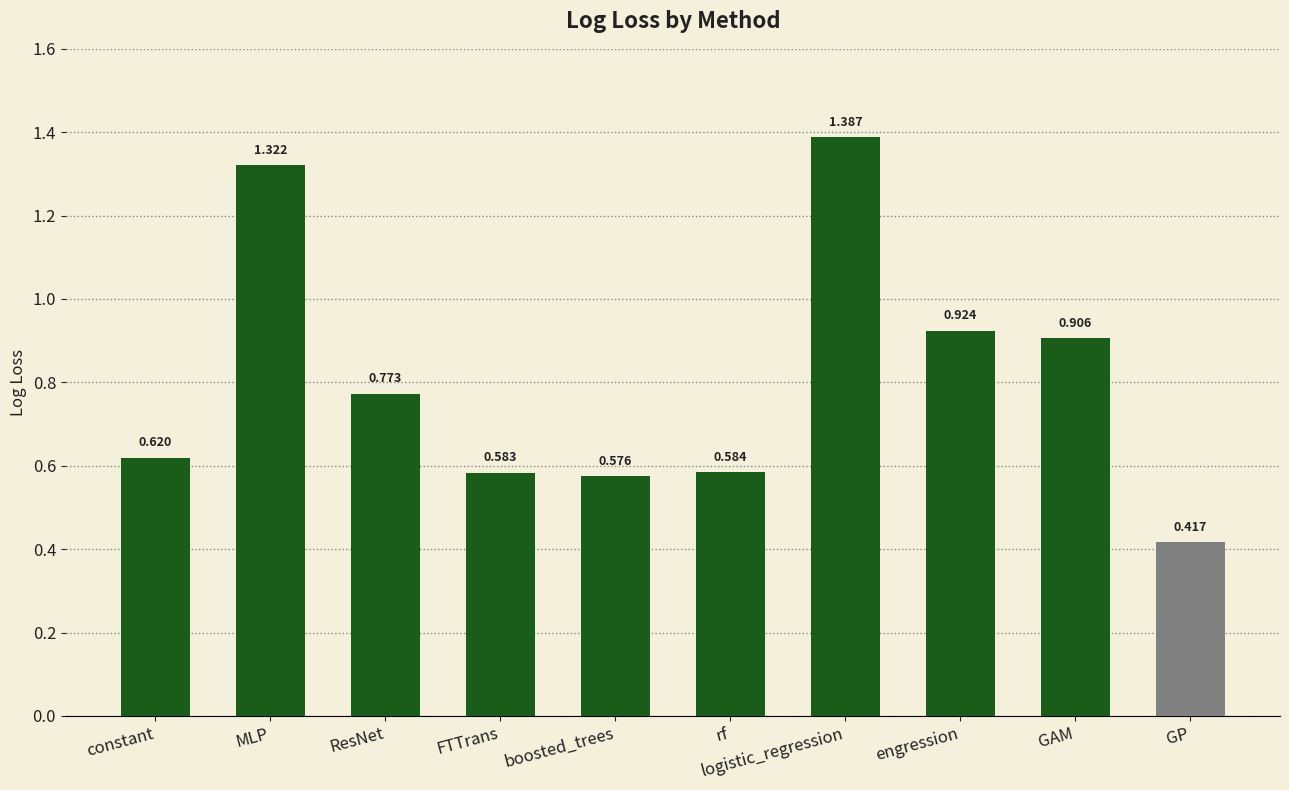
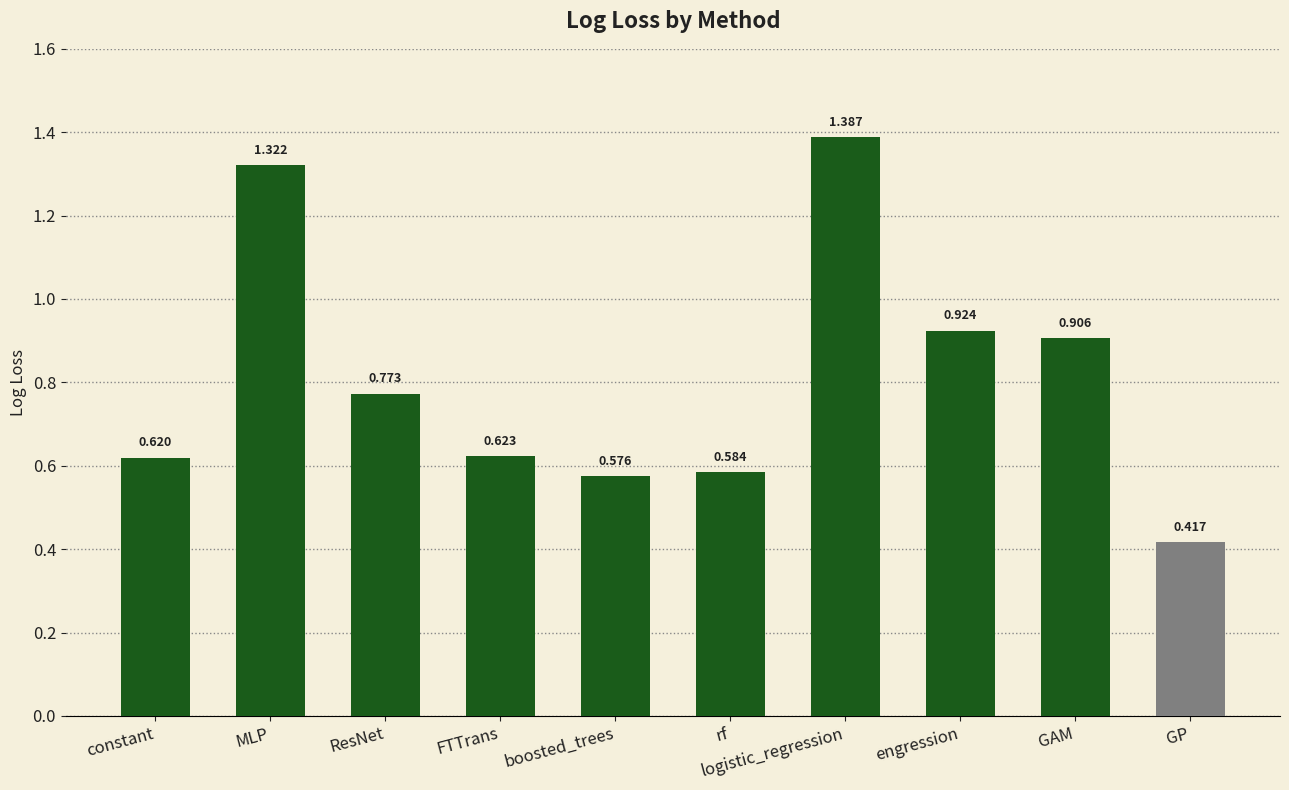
FTTrans: 0.583 -> 0.623
